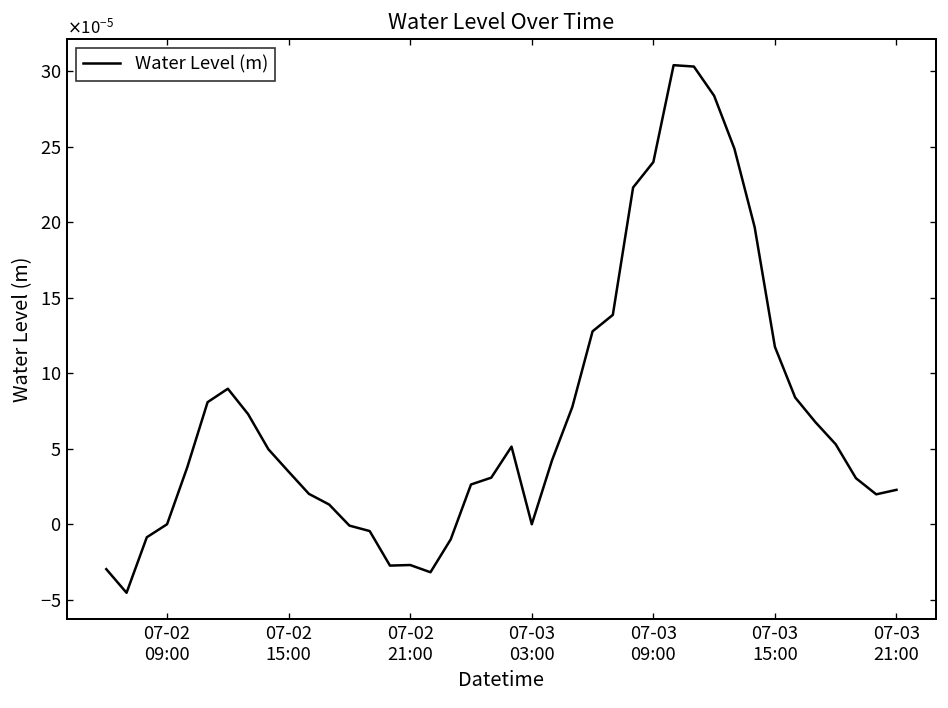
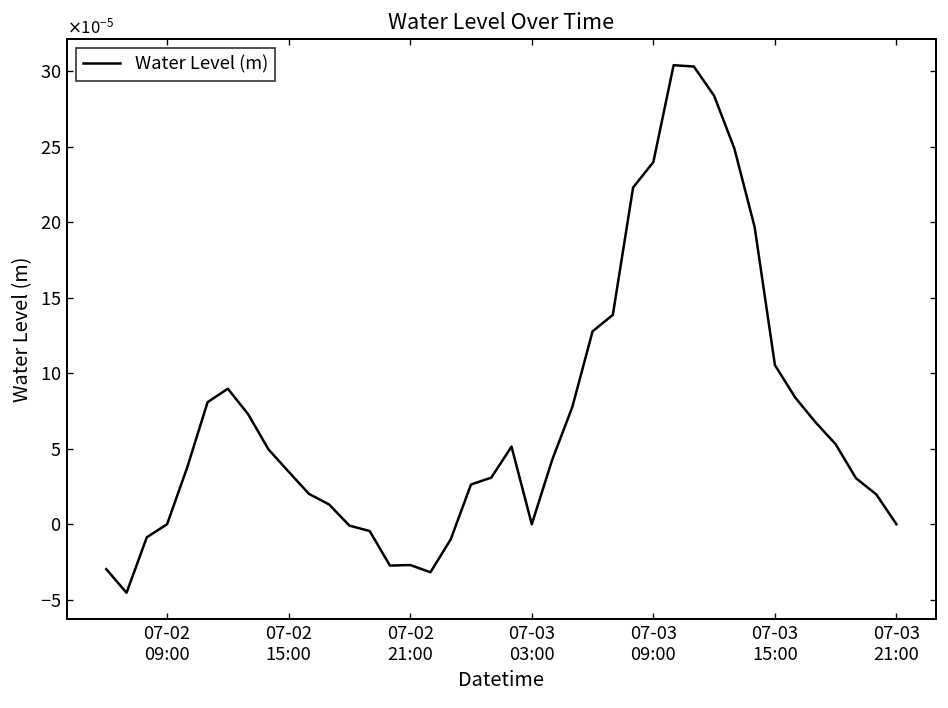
07-03 15:00: 0.000117 -> 0.000105
07-03 21:00: 0.00002 -> 0.00000
